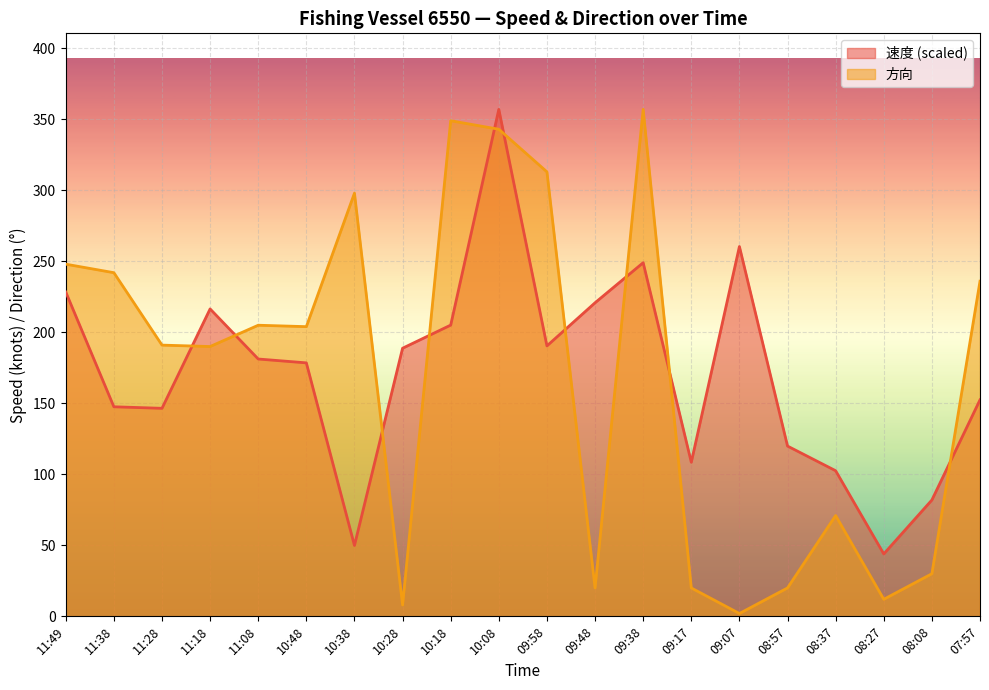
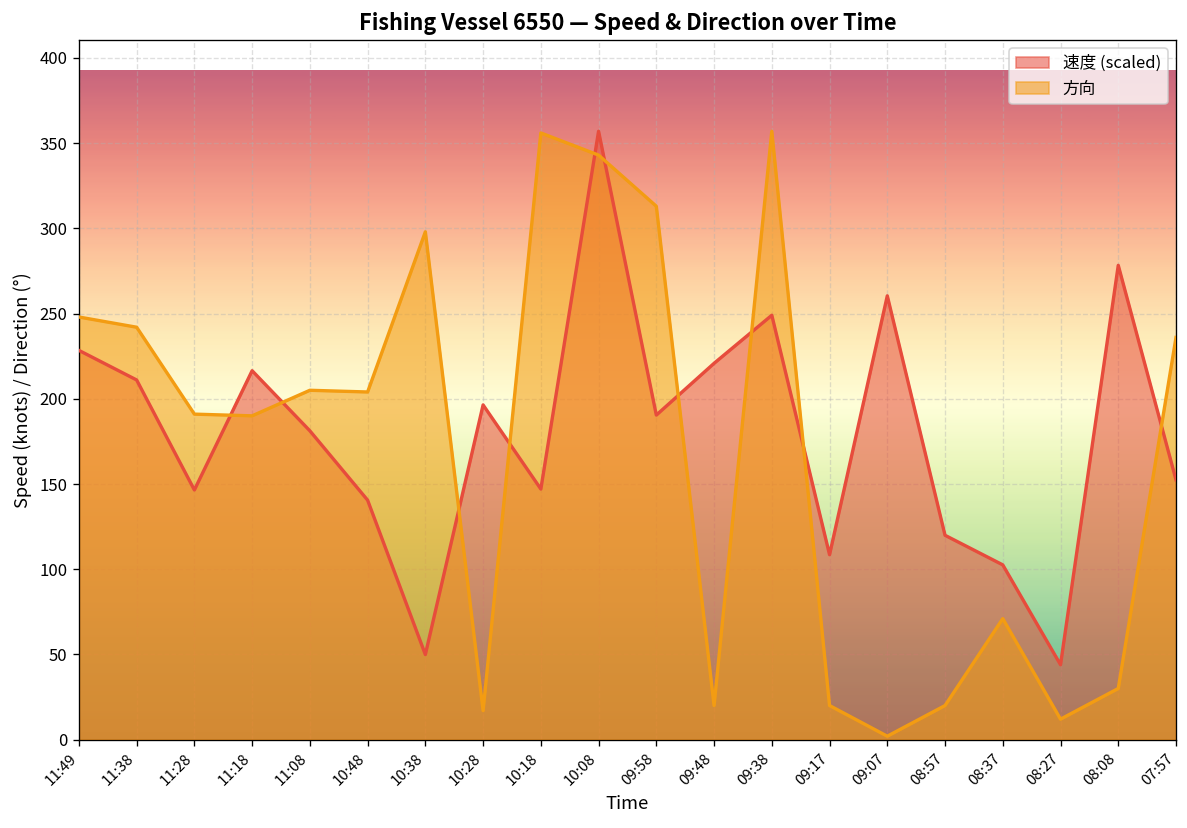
速度 (scaled), 11:38: 148 -> 211
速度 (scaled), 10:48: 179 -> 141
速度 (scaled), 10:28: 189 -> 196
方向, 10:28: 8 -> 17
速度 (scaled), 10:18: 205 -> 147
方向, 10:18: 349 -> 356
速度 (scaled), 08:08: 82 -> 278
